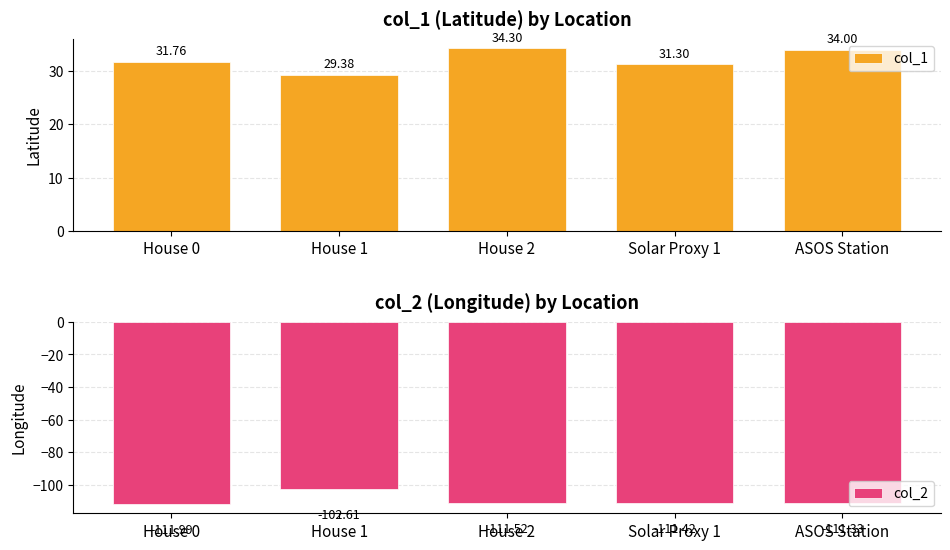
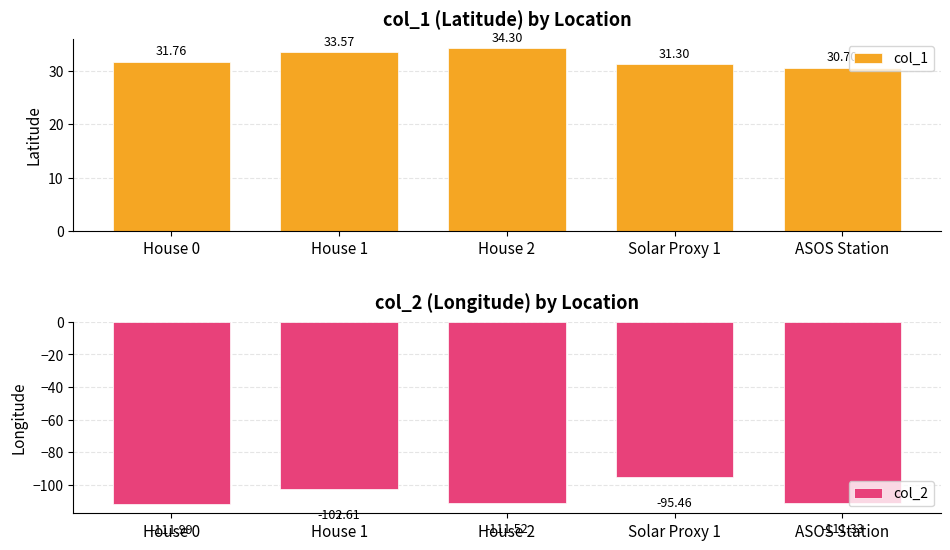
col_1 (Latitude) by Location, House 1: 29.38 -> 33.57
col_1 (Latitude) by Location, ASOS Station: 34 -> 31
col_2 (Longitude) by Location, Solar Proxy 1: -111.42 -> -95.46
